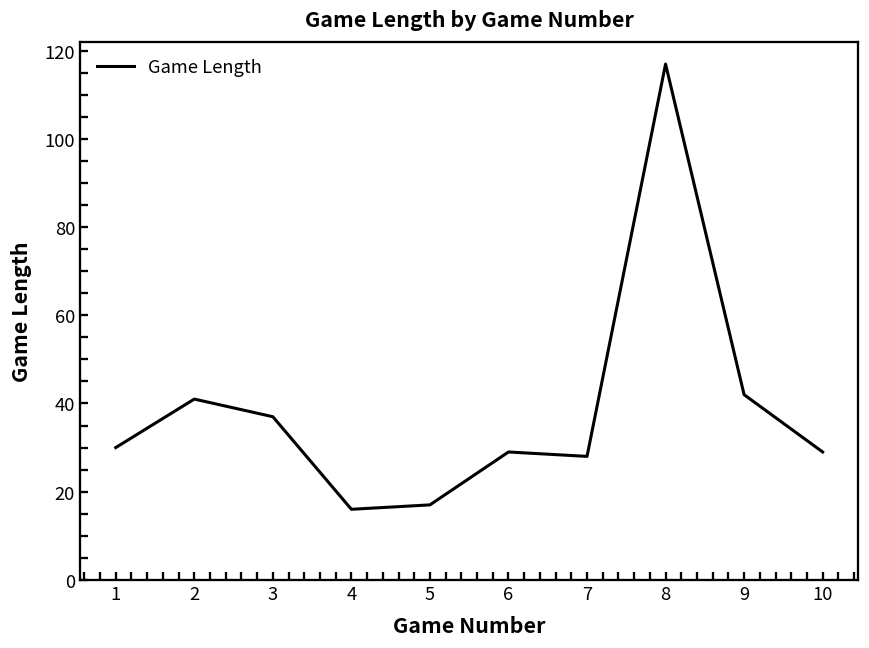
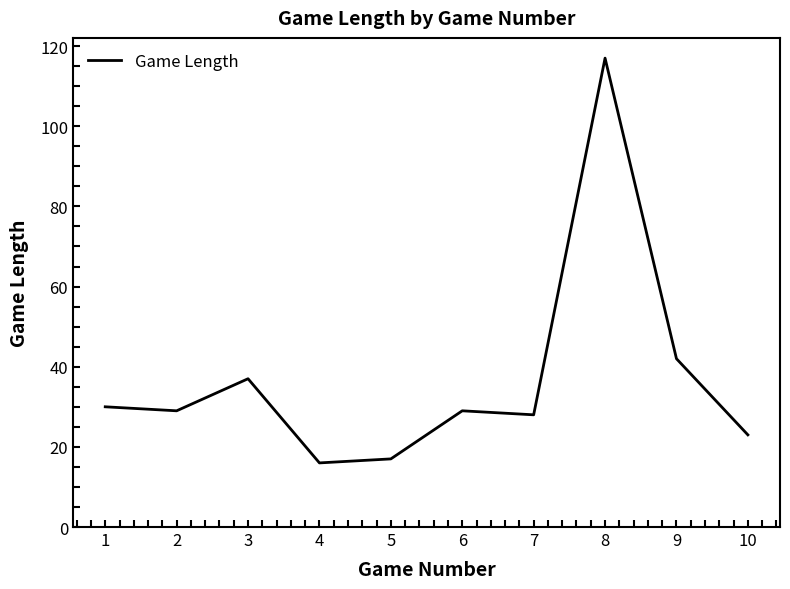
2: 41 -> 29
10: 29 -> 23
